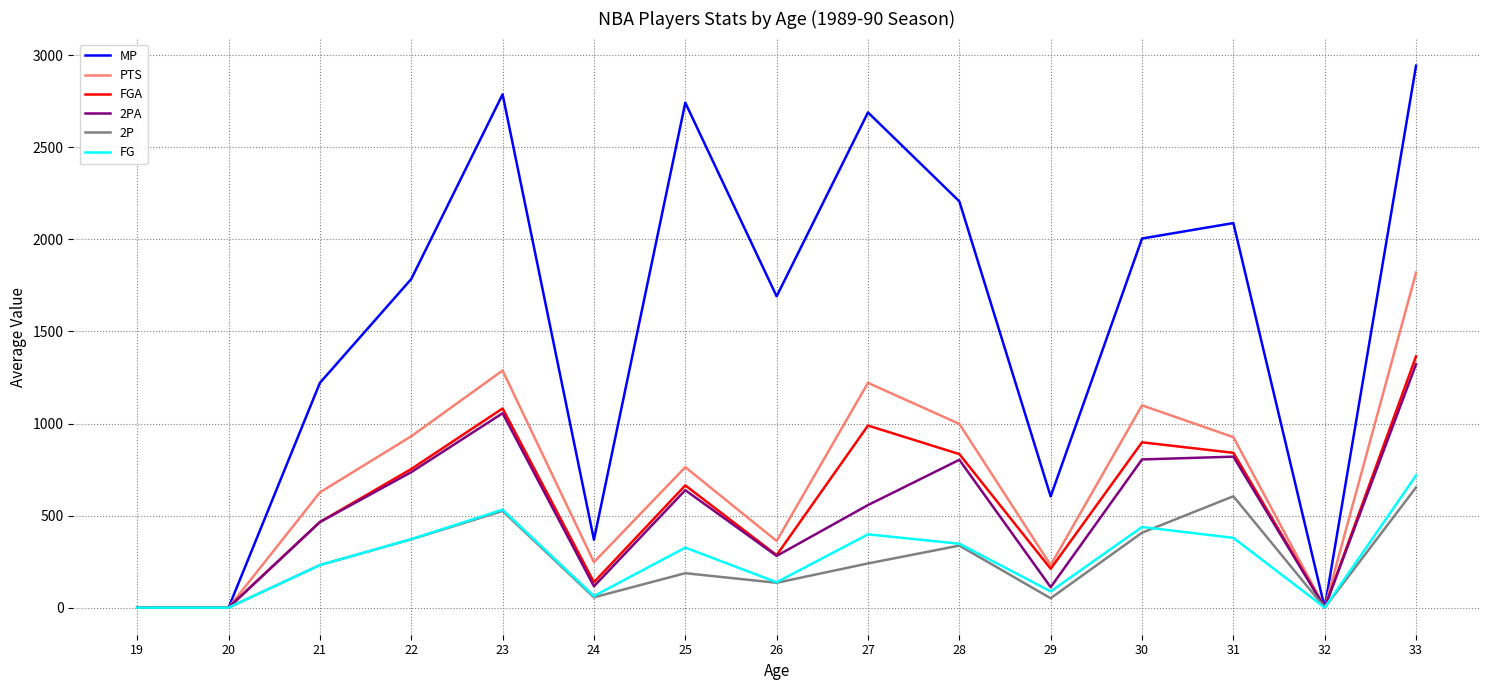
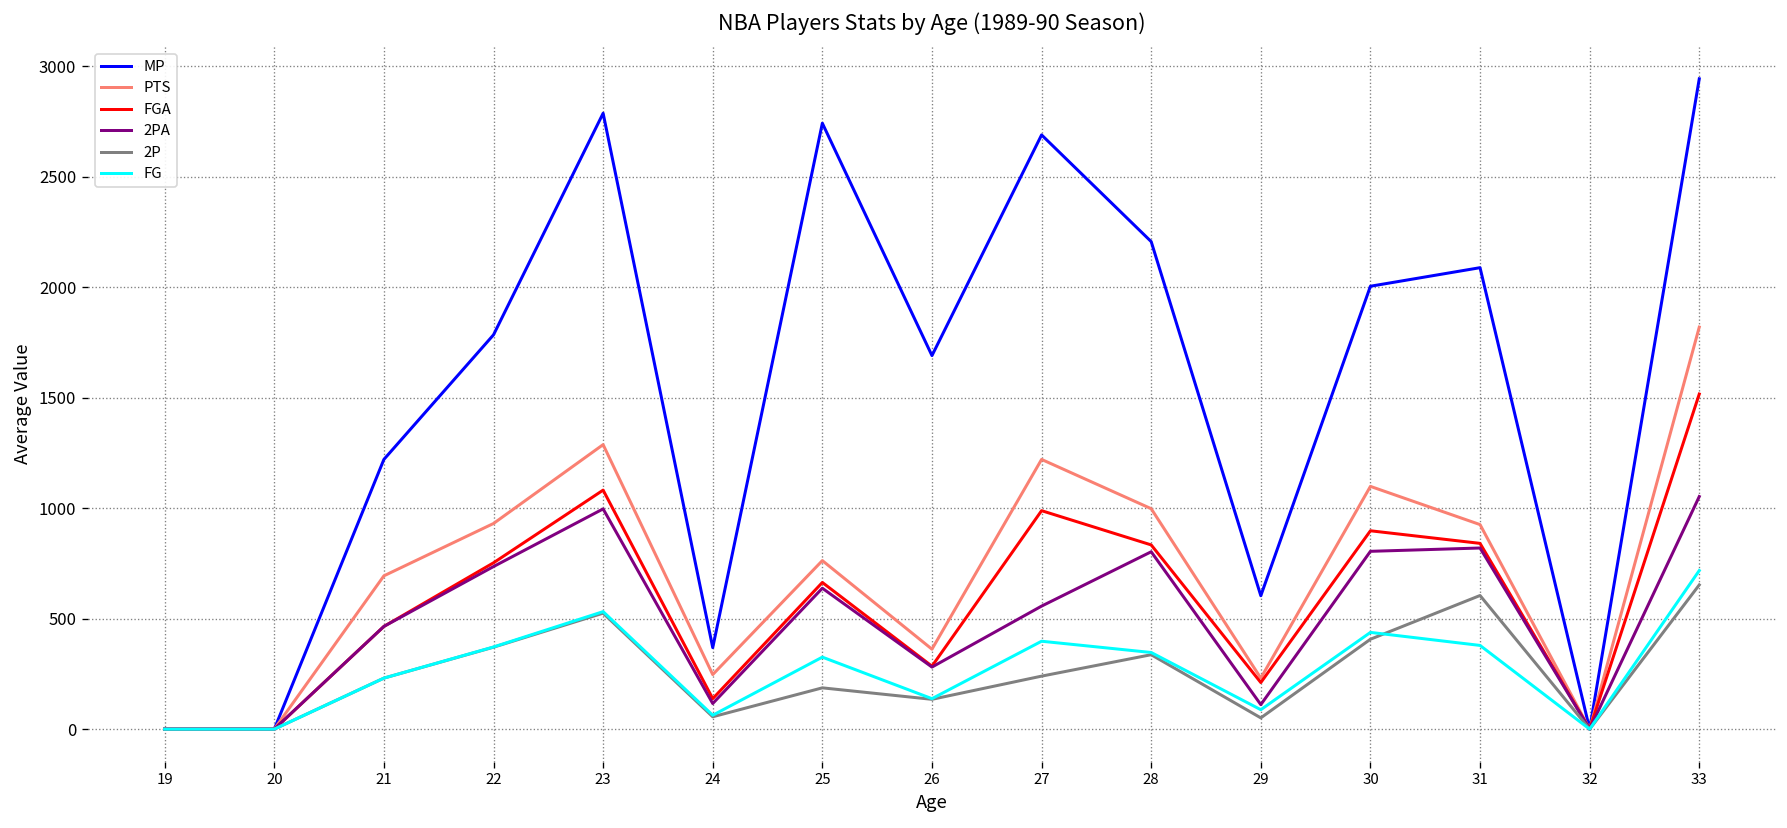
PTS, 21: 630 -> 690
2PA, 23: 1060 -> 1000
FGA, 33: 1370 -> 1520
2PA, 33: 1320 -> 1050
